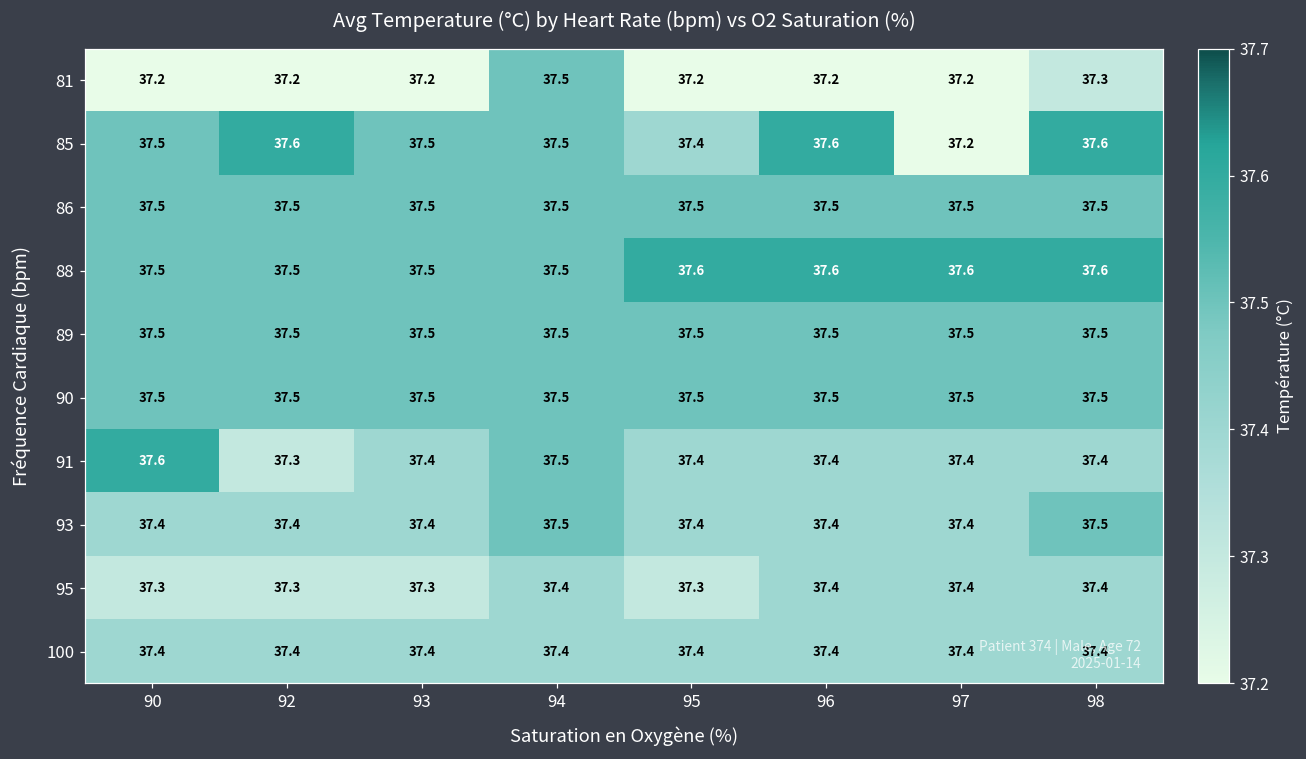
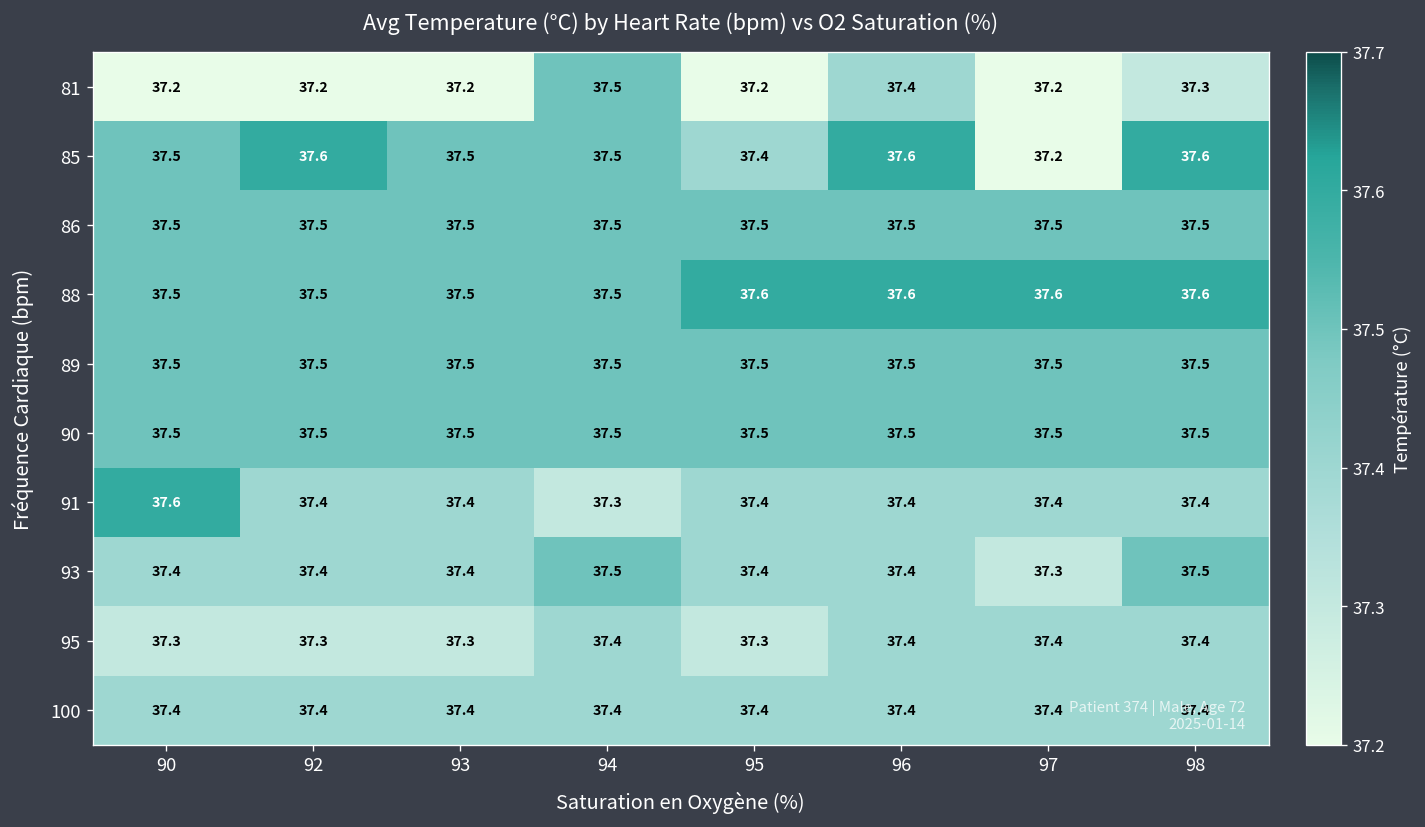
81, 96: 37.2 -> 37.4
91, 92: 37.3 -> 37.4
91, 94: 37.5 -> 37.3
93, 97: 37.4 -> 37.3
